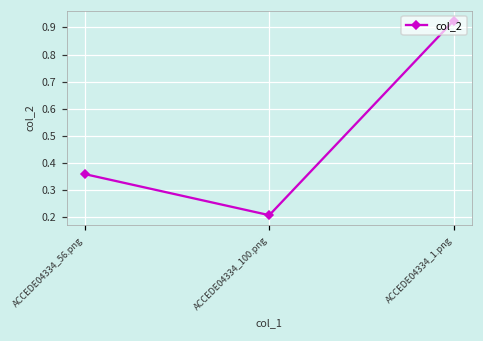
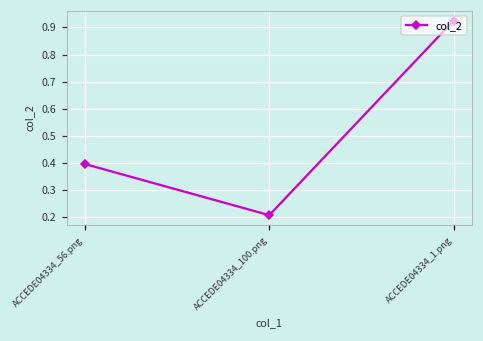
ACCEDE04334_56.png: 0.36 -> 0.40
